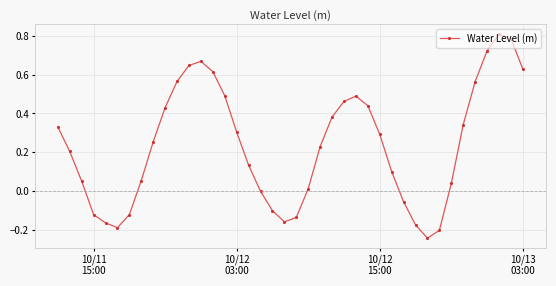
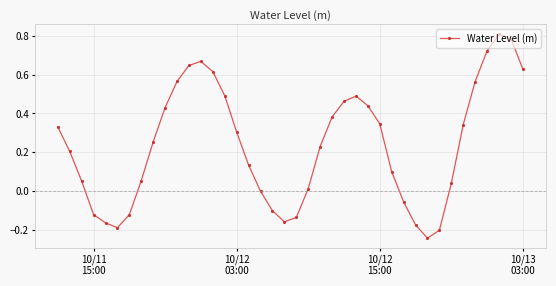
10/12 15:00: 0.29 -> 0.35
